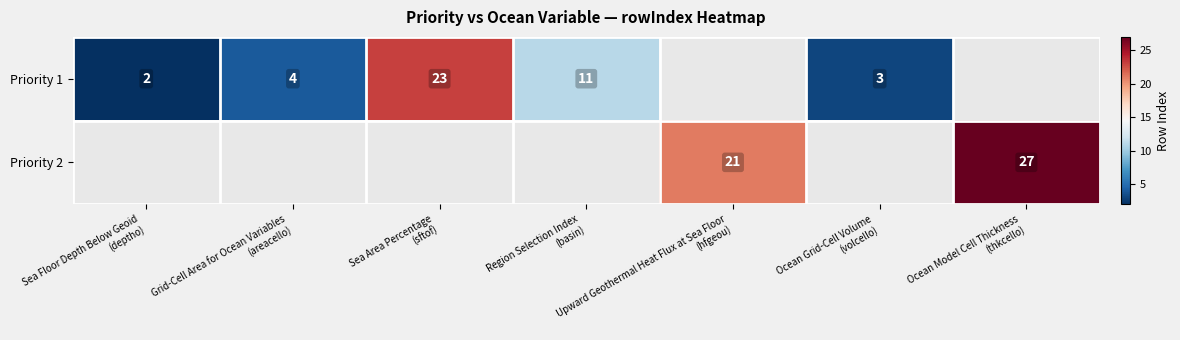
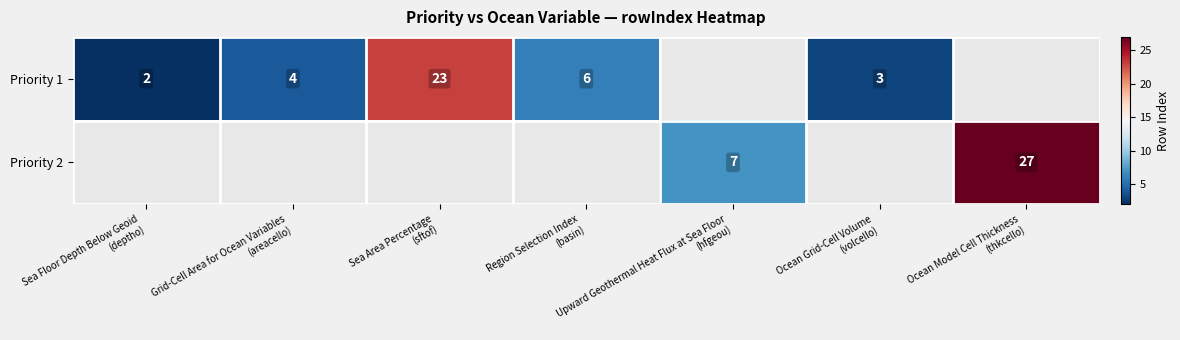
Priority 1, Region Selection Index (basin): 11 -> 6
Priority 2, Upward Geothermal Heat Flux at Sea Floor (hfgeou): 21 -> 7
